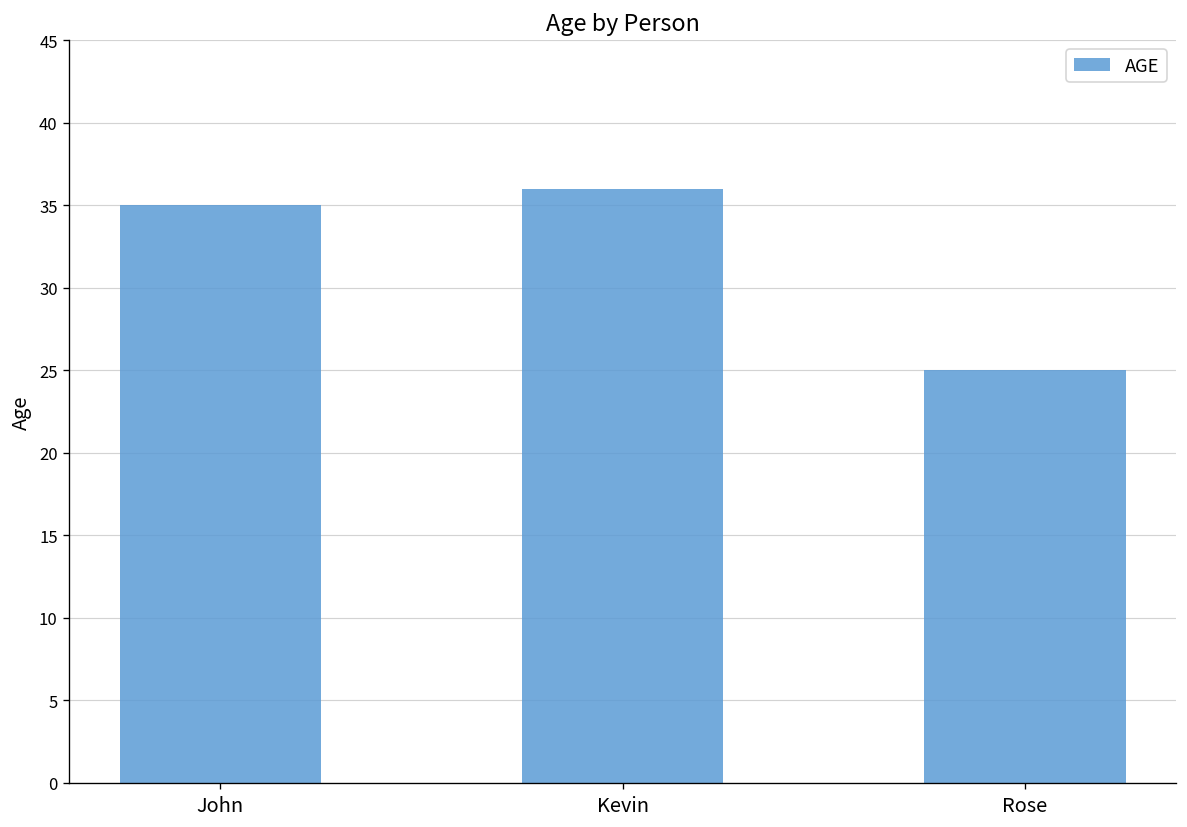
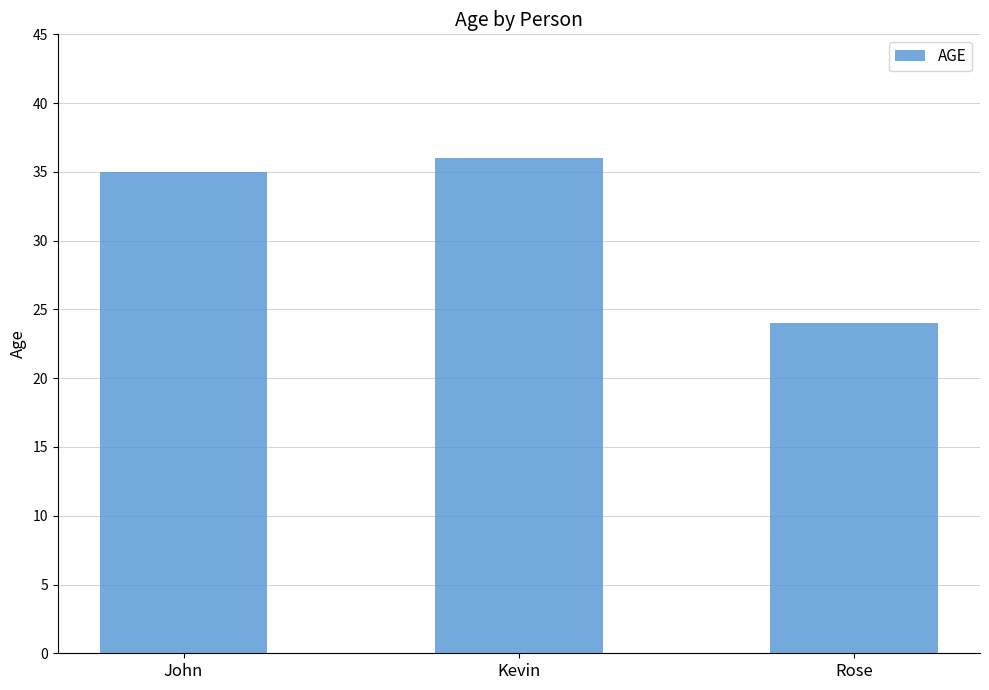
Rose: 25 -> 24
